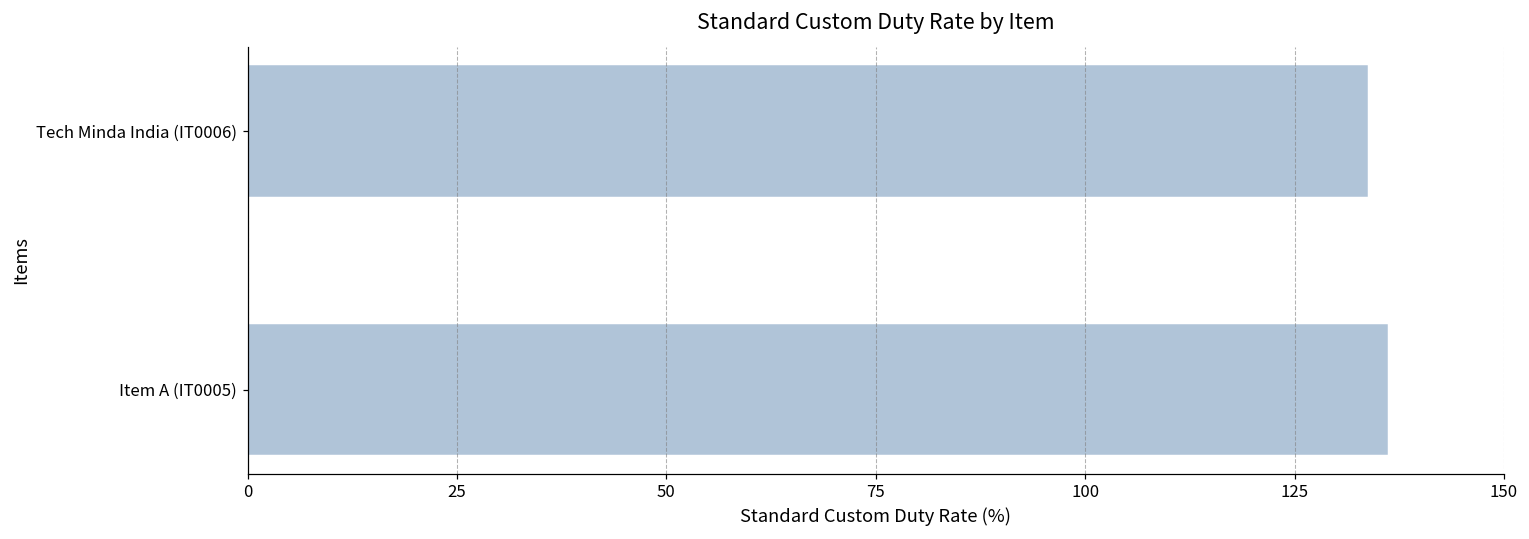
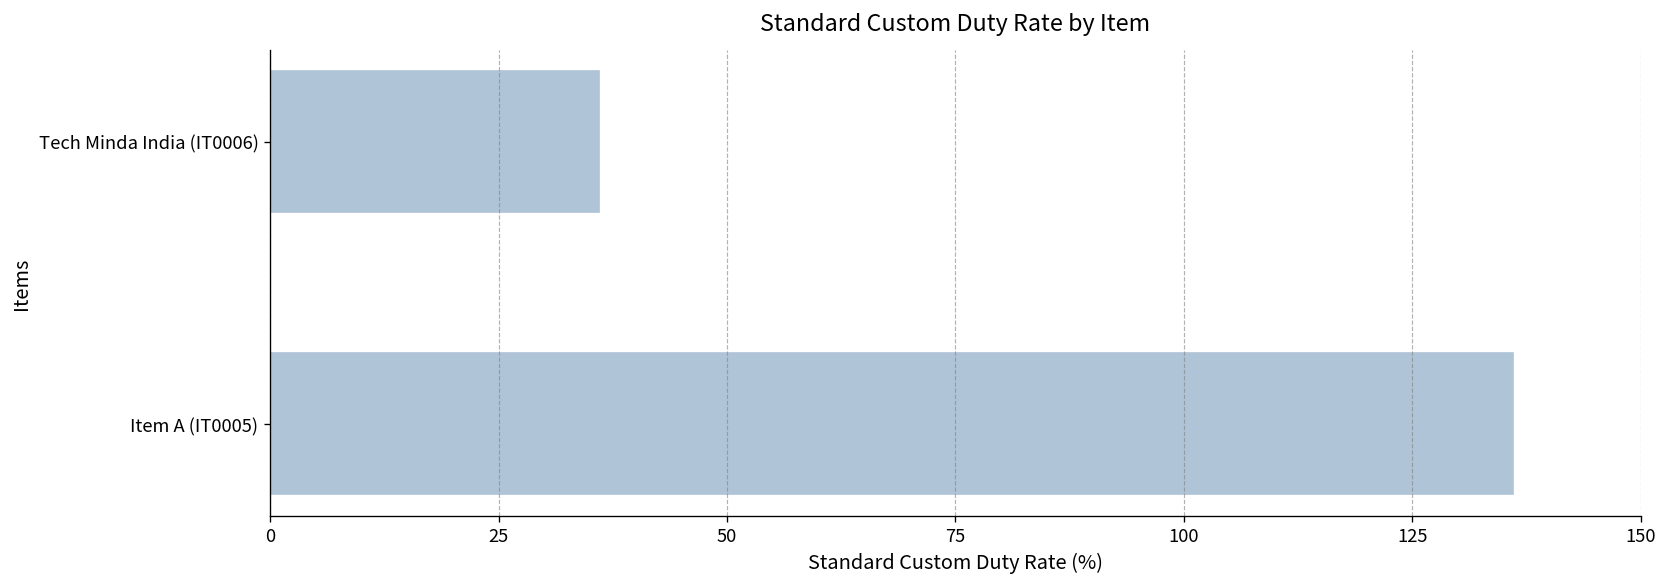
Tech Minda India (IT0006): 134 -> 36
